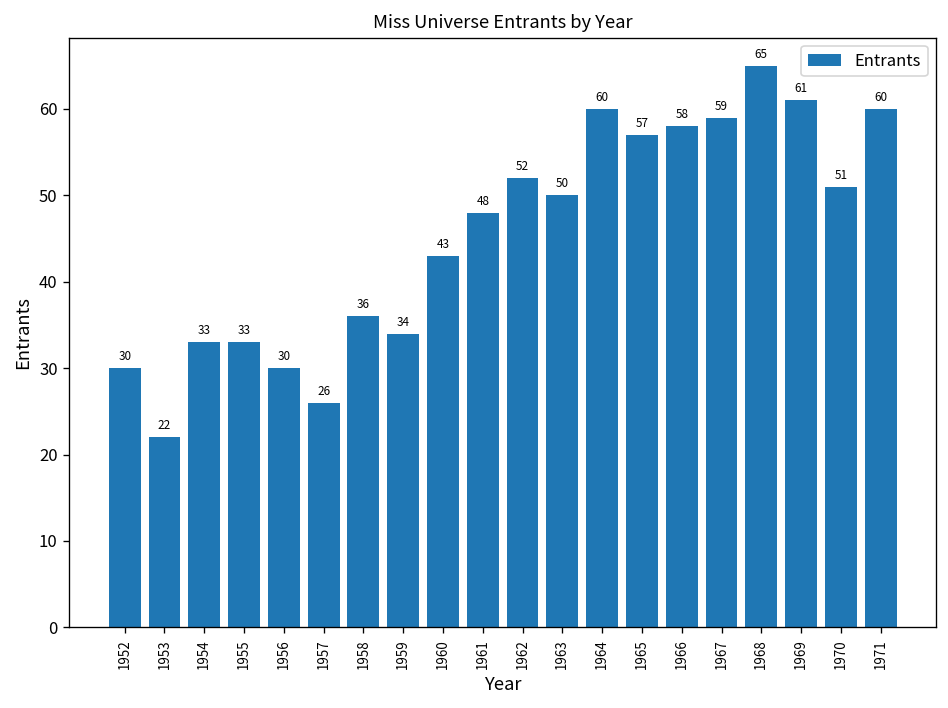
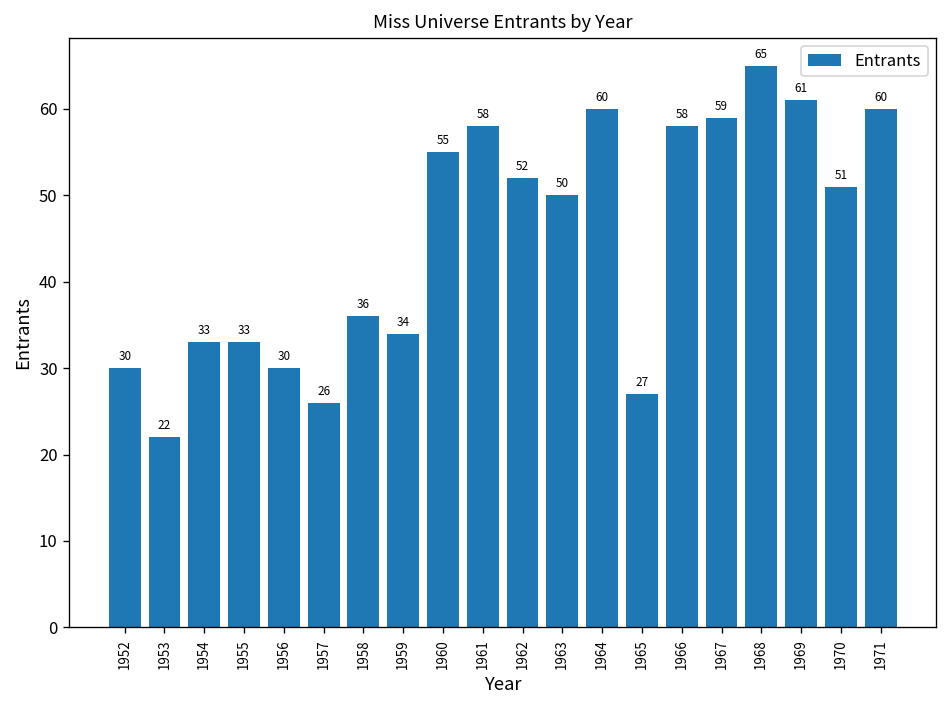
1960: 43 -> 55
1961: 48 -> 58
1965: 57 -> 27
